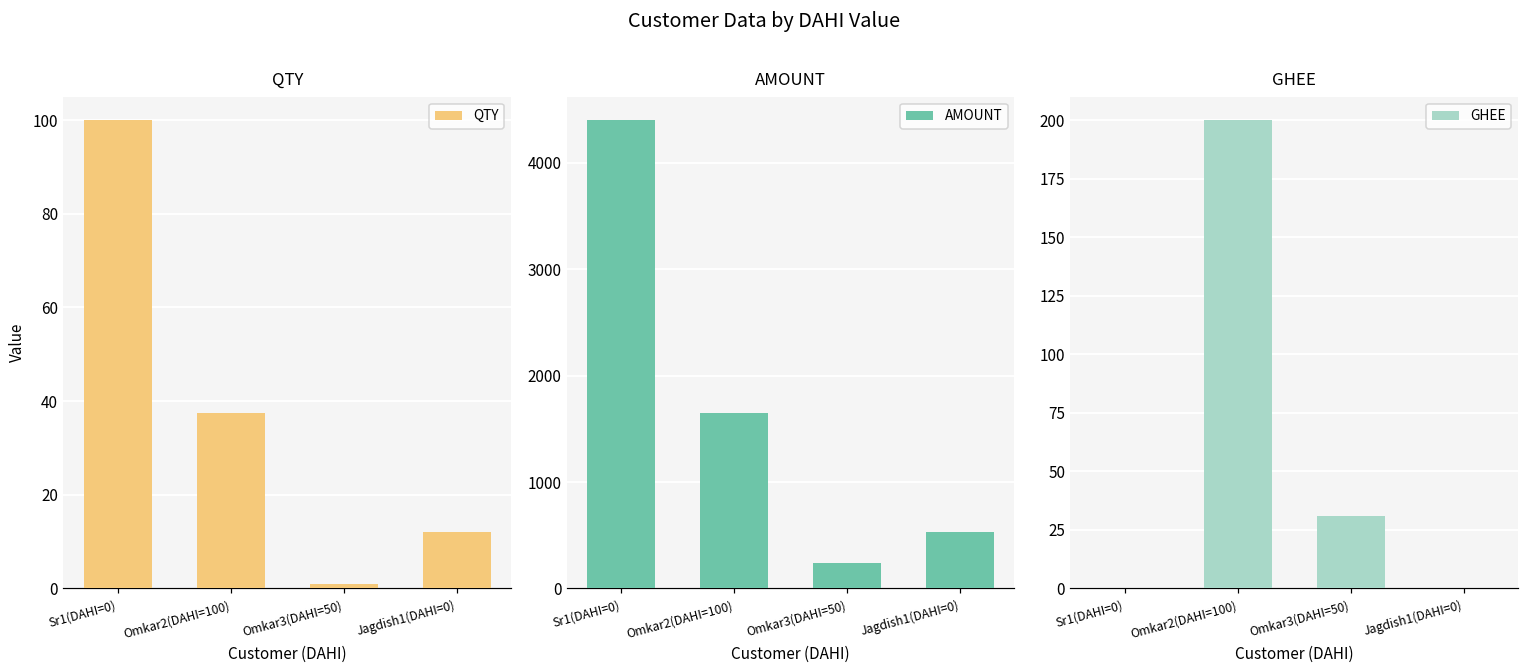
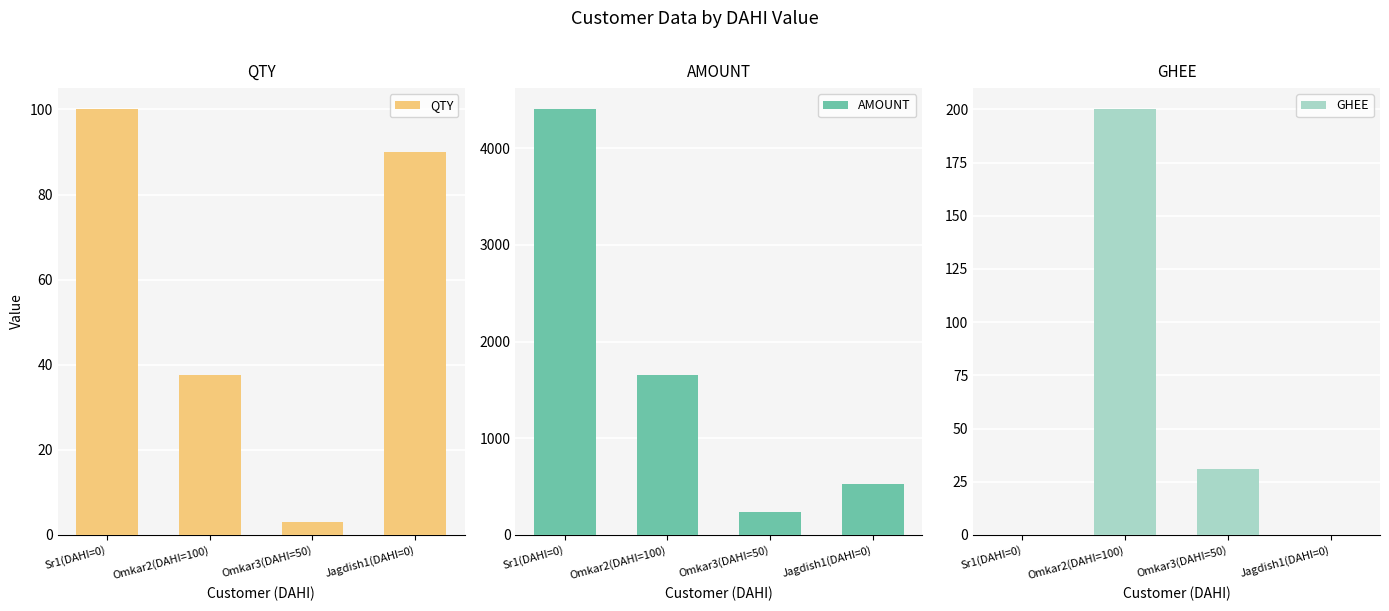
QTY, Omkar3(DAHI=50): 1 -> 3
QTY, Jagdish1(DAHI=0): 12 -> 90
